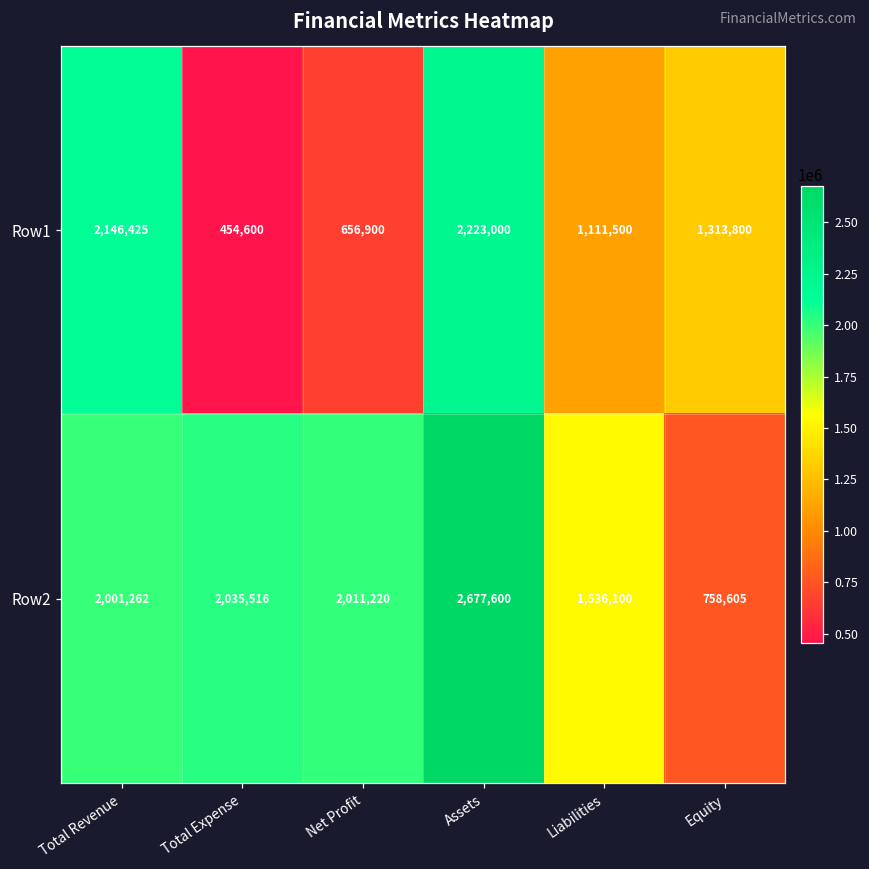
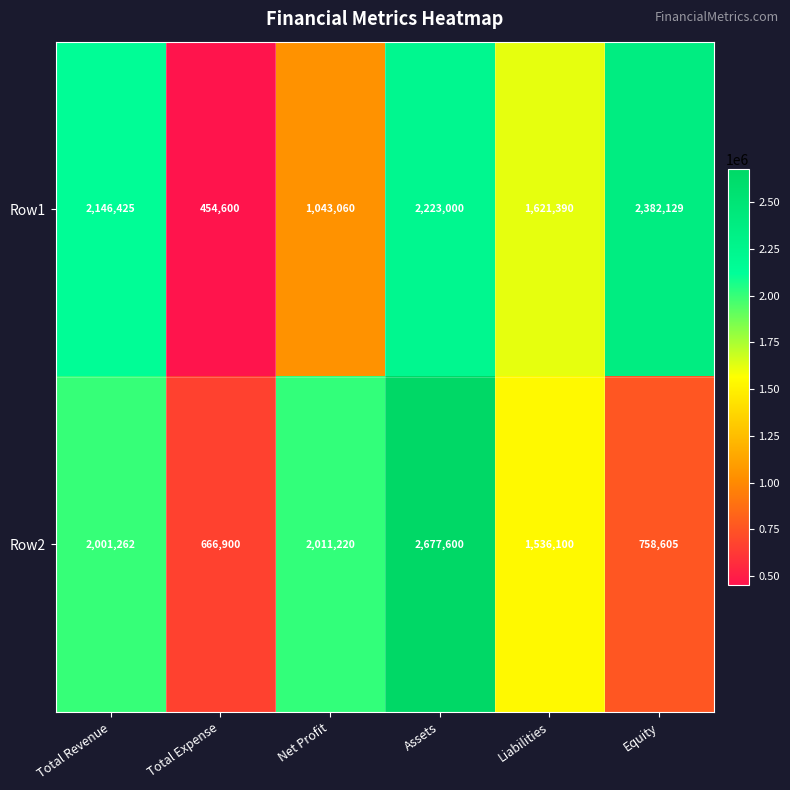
Row1, Net Profit: 656,900 -> 1,043,060
Row1, Liabilities: 1,111,500 -> 1,621,390
Row1, Equity: 1,313,800 -> 2,382,129
Row2, Total Expense: 2,035,516 -> 666,900
